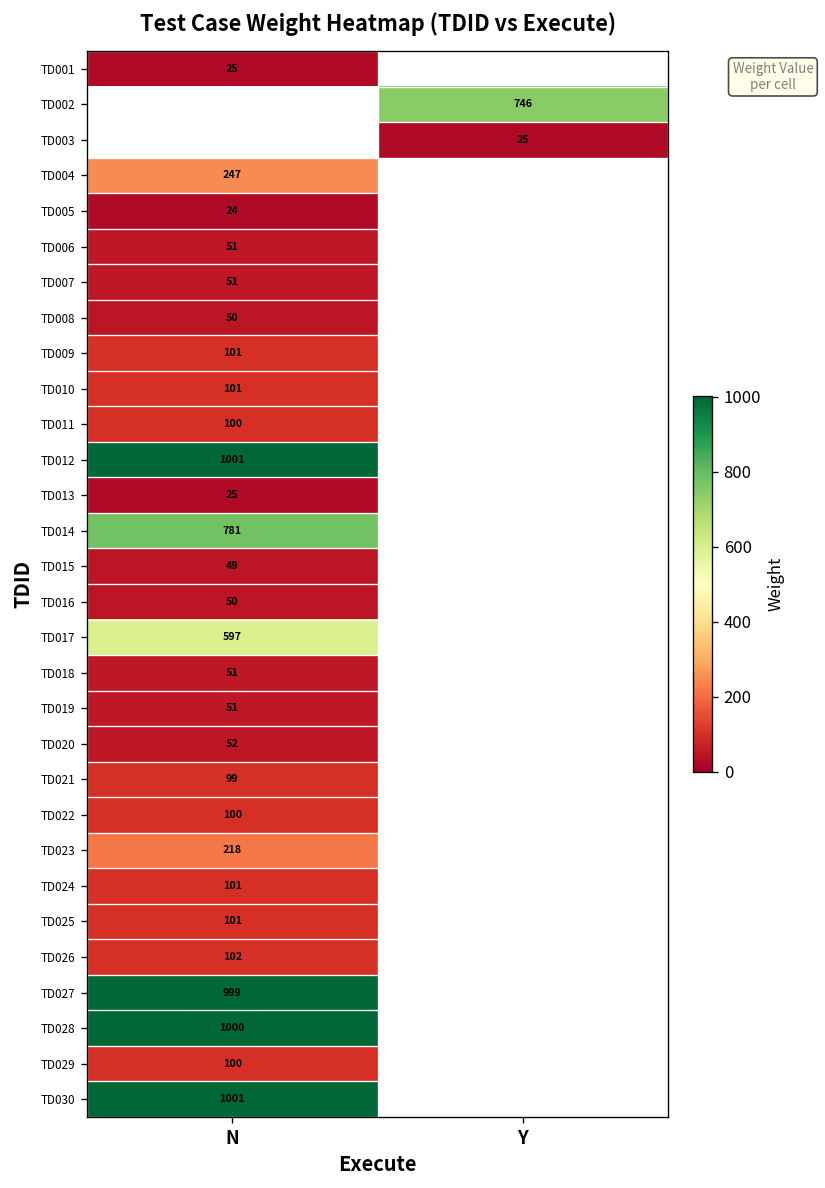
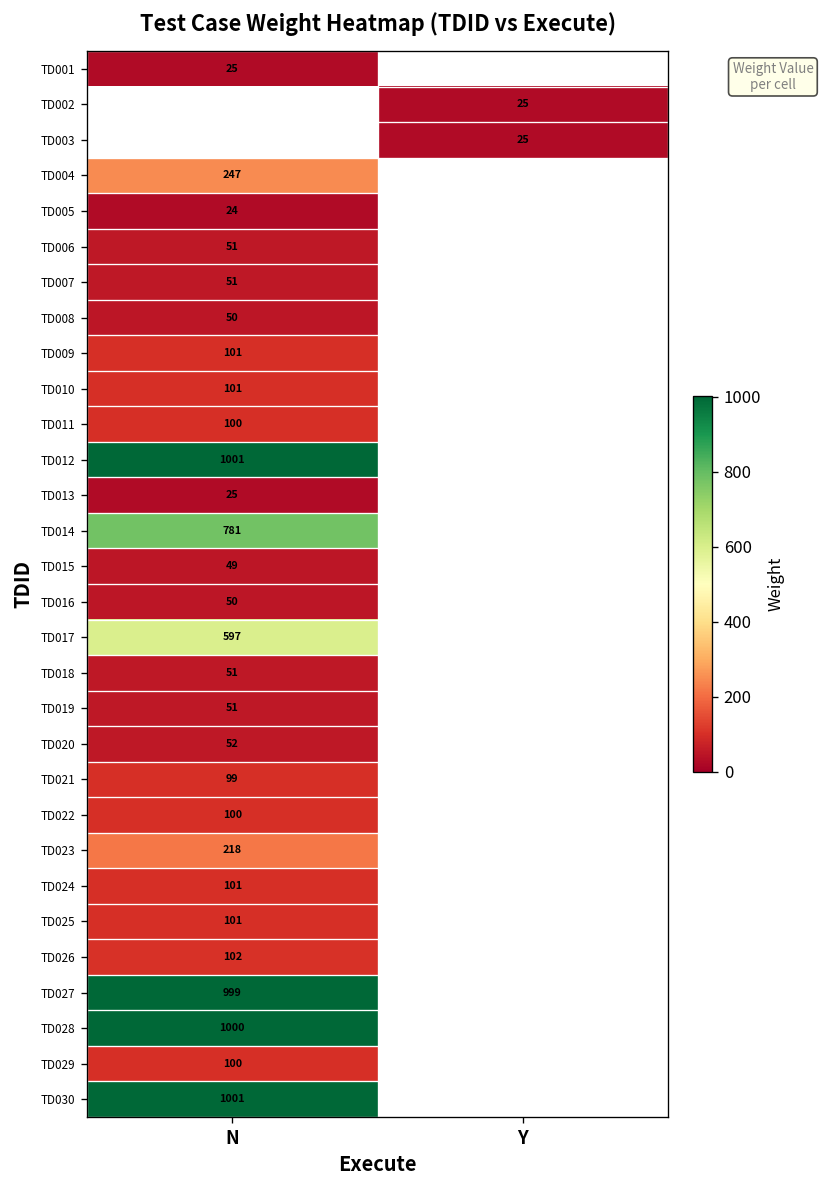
TD002, Y: 746 -> 25
